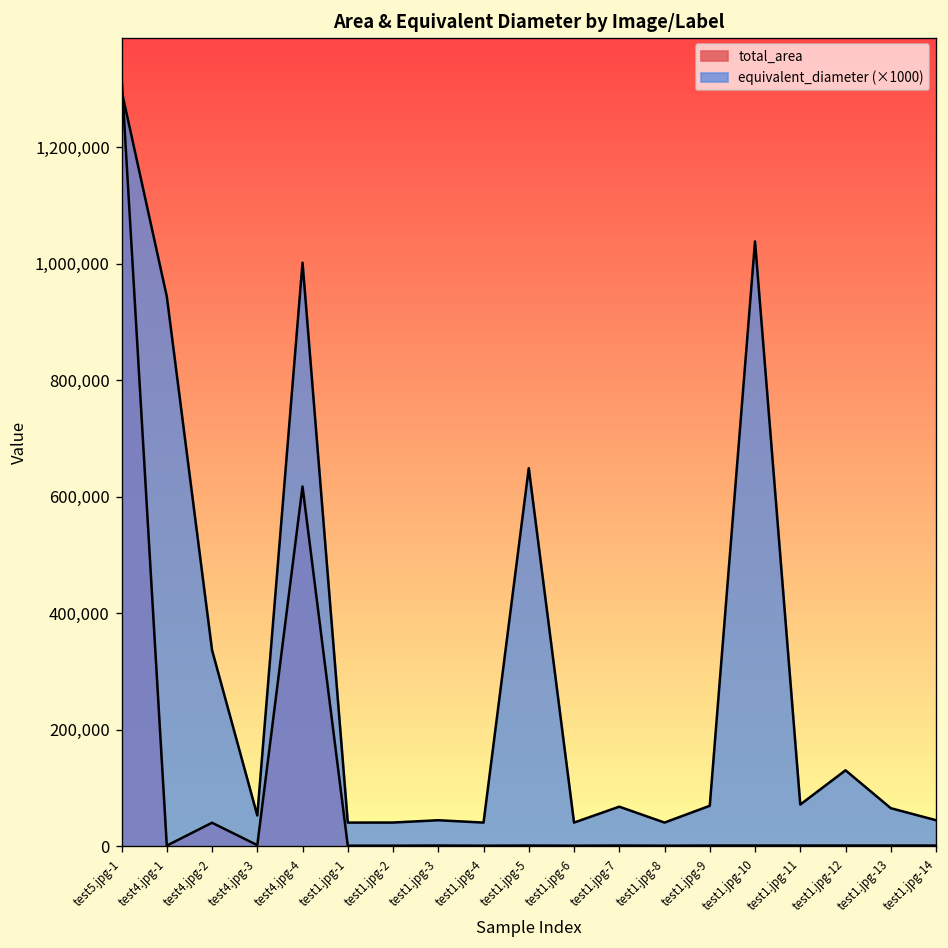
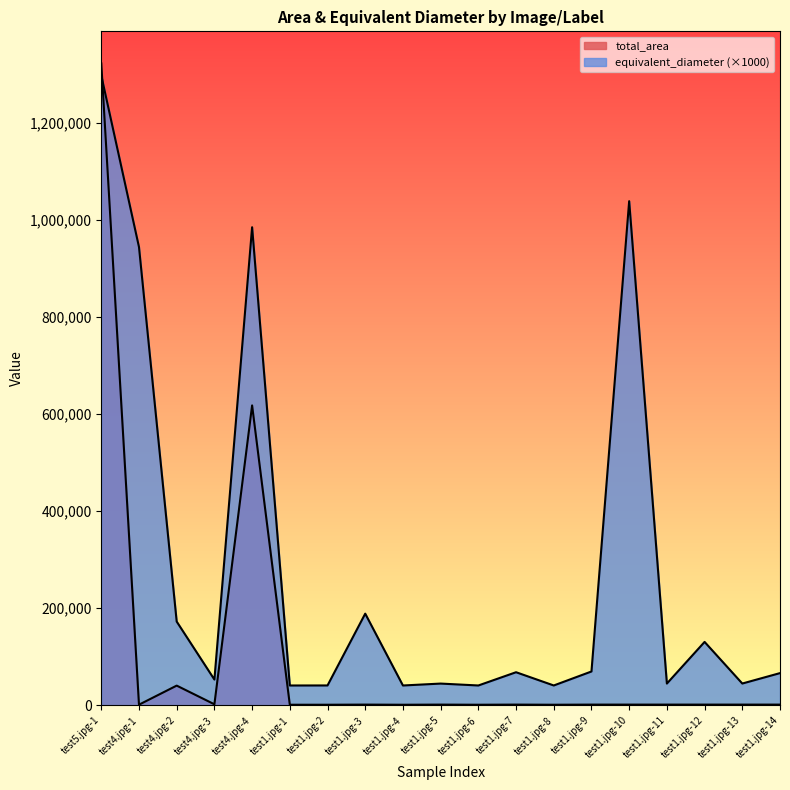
equivalent_diameter (×1000), test4.jpg-2: 340,000 -> 170,000
equivalent_diameter (×1000), test4.jpg-4: 1,000,000 -> 980,000
equivalent_diameter (×1000), test1.jpg-3: 50,000 -> 190,000
equivalent_diameter (×1000), test1.jpg-5: 650,000 -> 40,000
equivalent_diameter (×1000), test1.jpg-11: 70,000 -> 40,000
equivalent_diameter (×1000), test1.jpg-13: 70,000 -> 40,000
equivalent_diameter (×1000), test1.jpg-14: 50,000 -> 70,000
